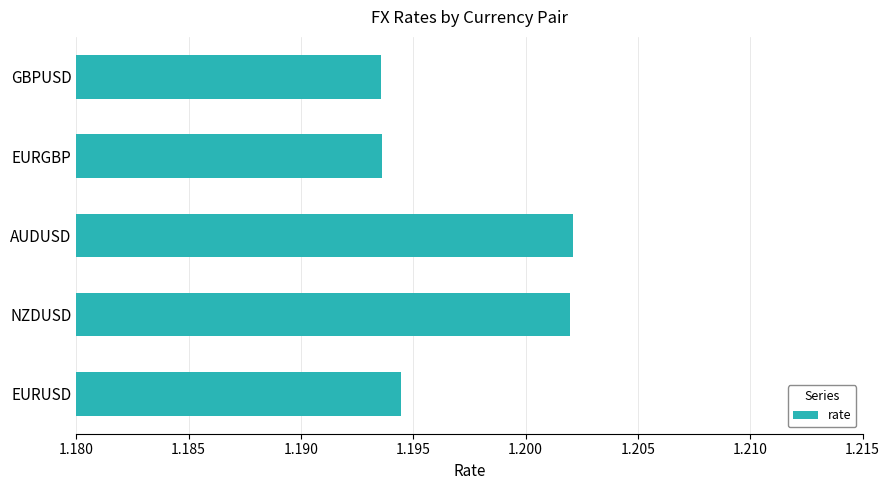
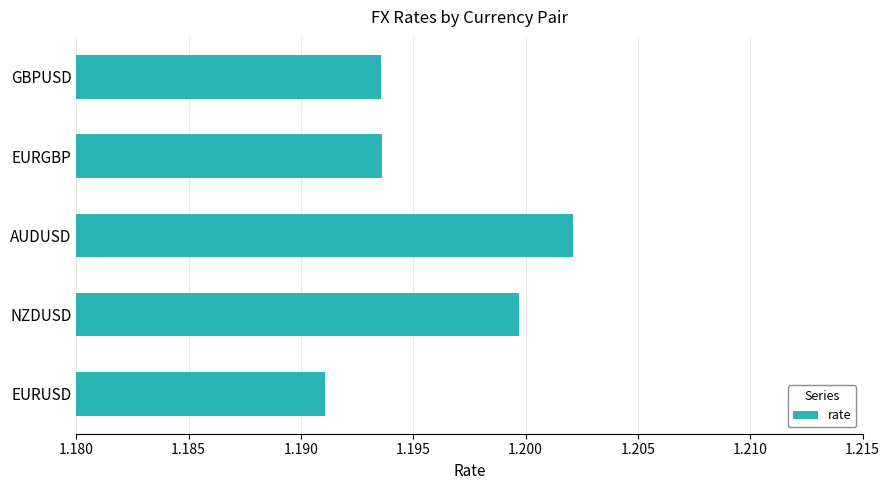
NZDUSD: 1.2020 -> 1.1997
EURUSD: 1.1945 -> 1.1911
